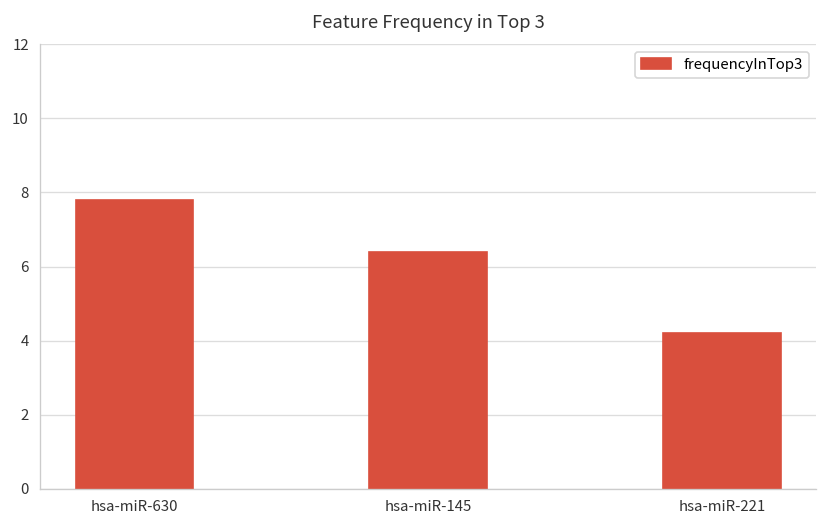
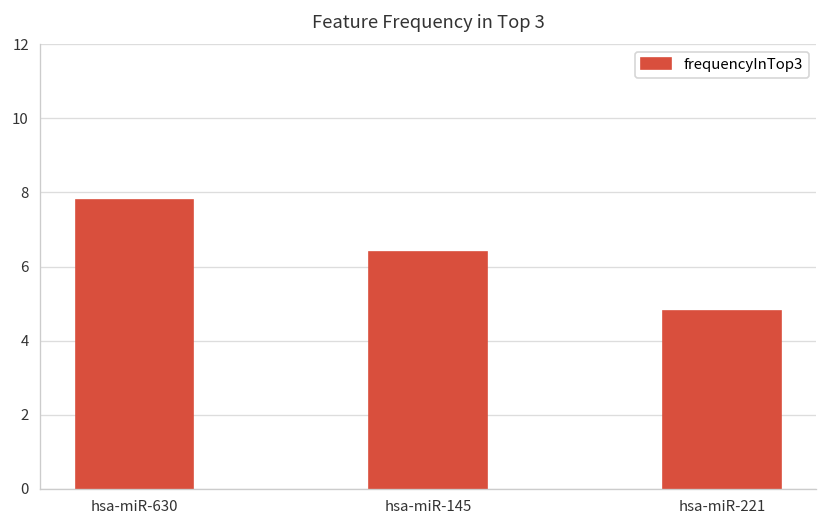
hsa-miR-221: 4.2 -> 4.8
